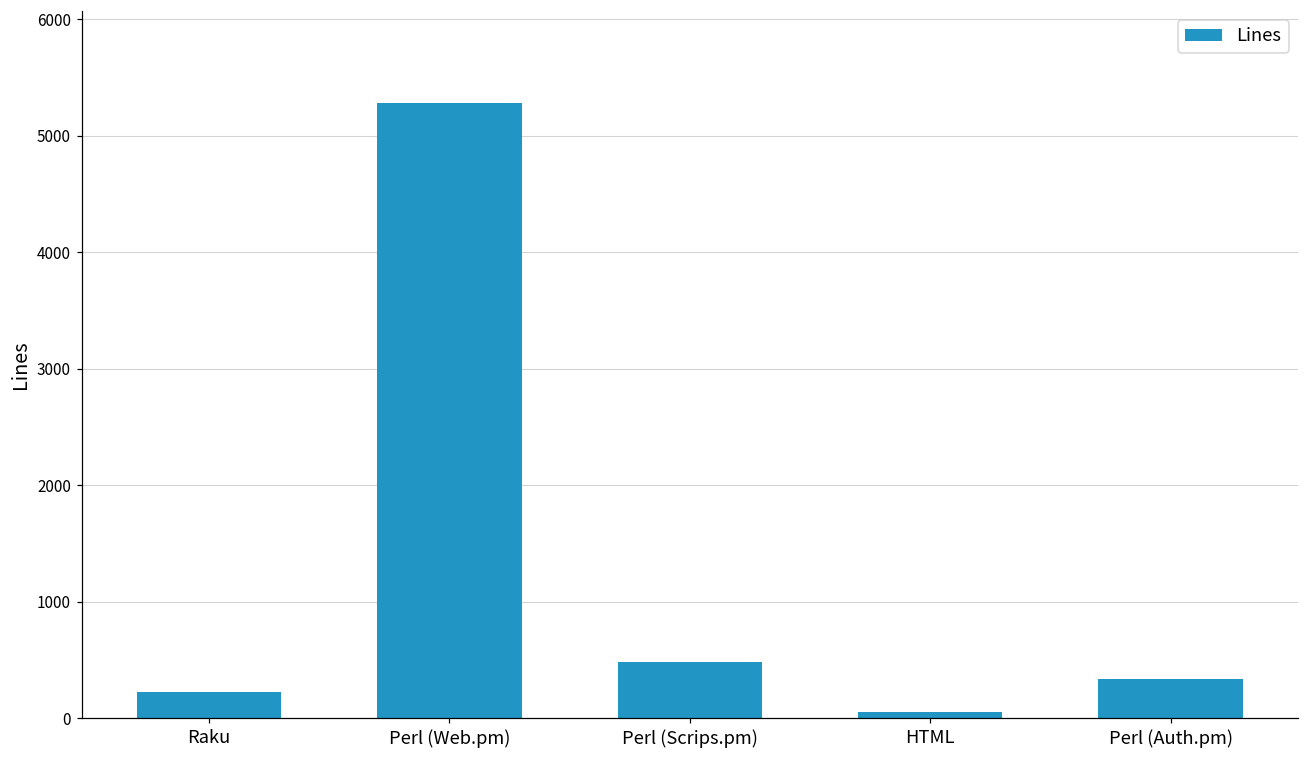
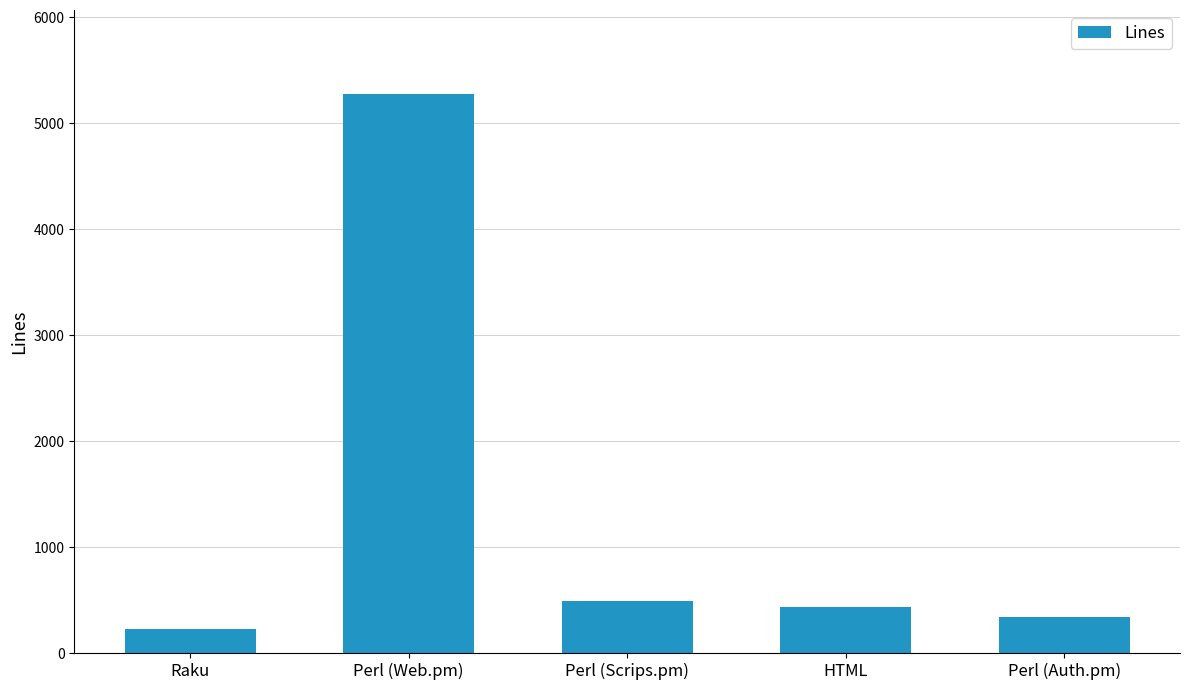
HTML: 60 -> 440
